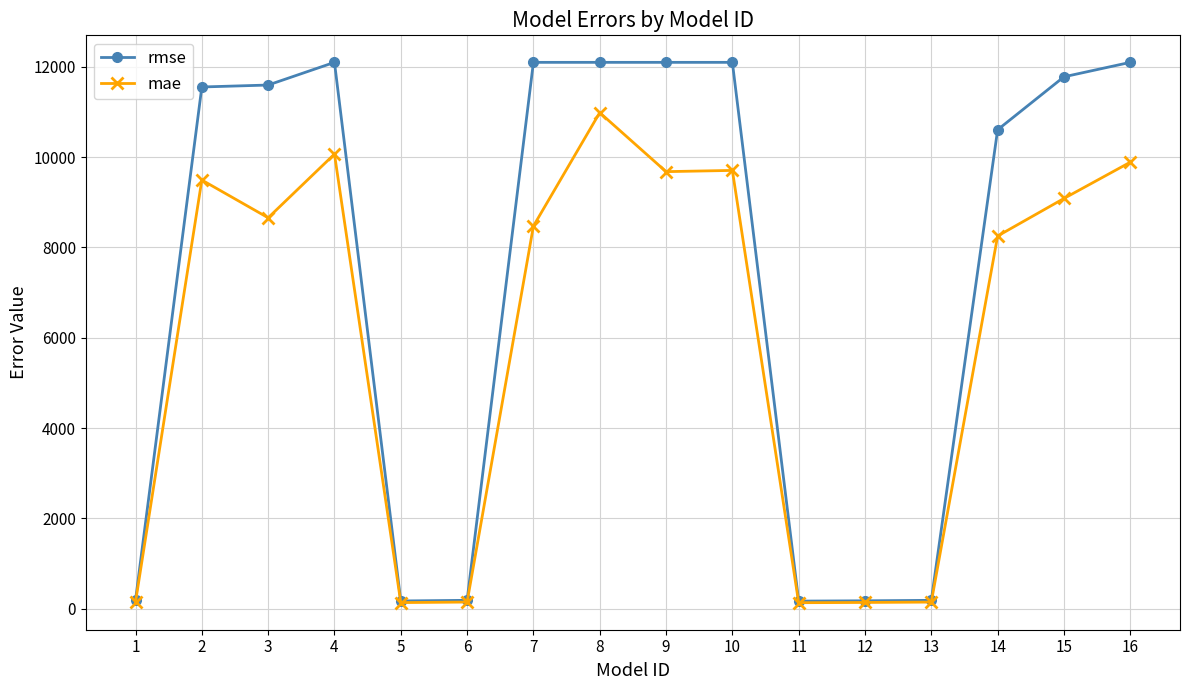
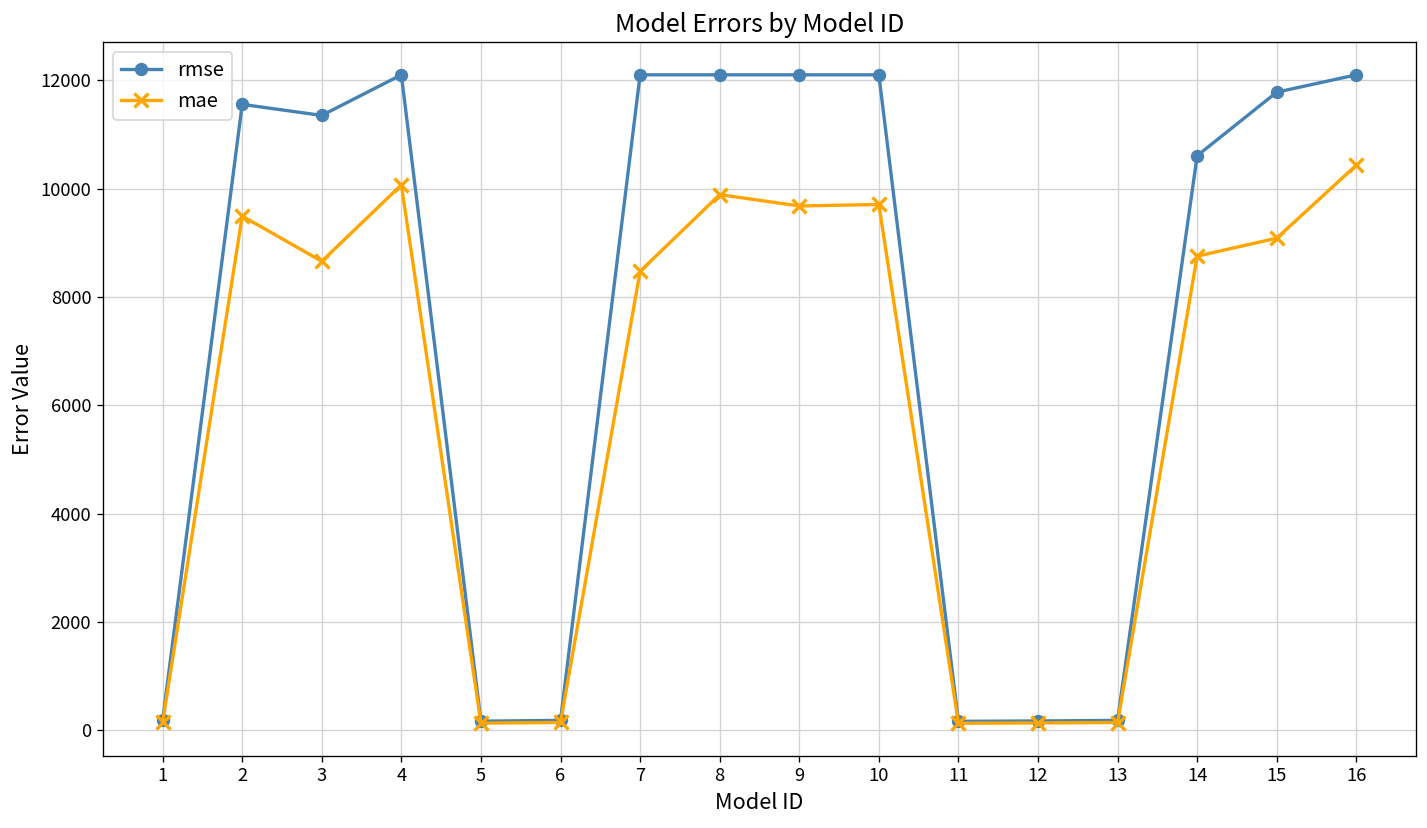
rmse, 3: 11600 -> 11300
mae, 8: 11000 -> 9900
mae, 14: 8300 -> 8800
mae, 16: 9900 -> 10400
